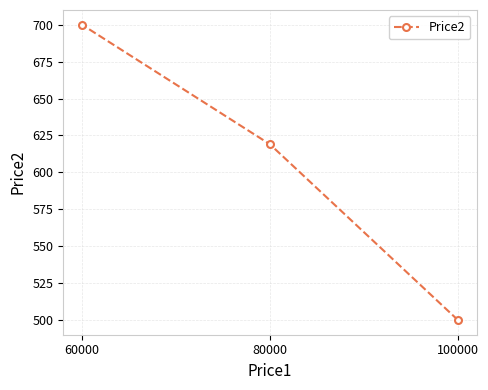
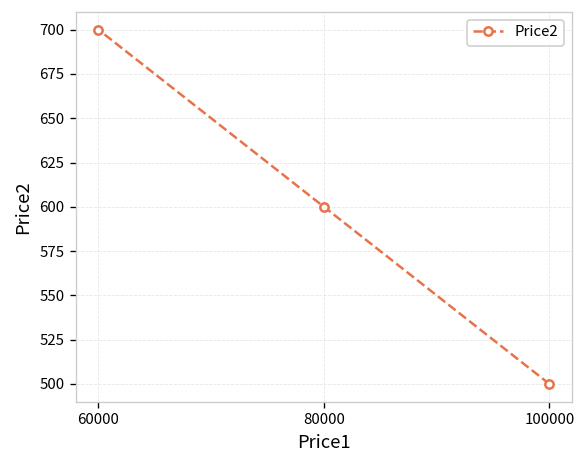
80000: 619 -> 600
